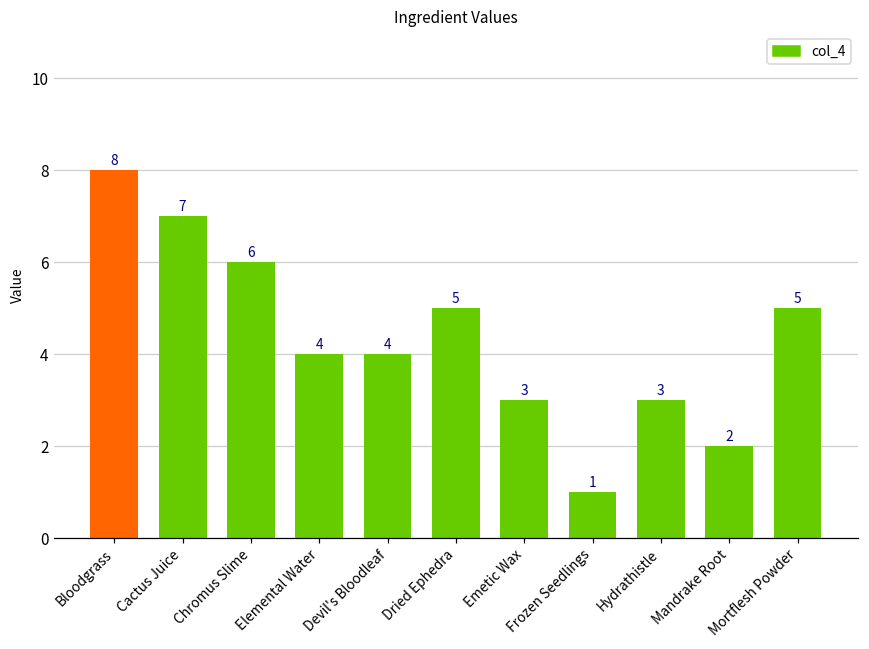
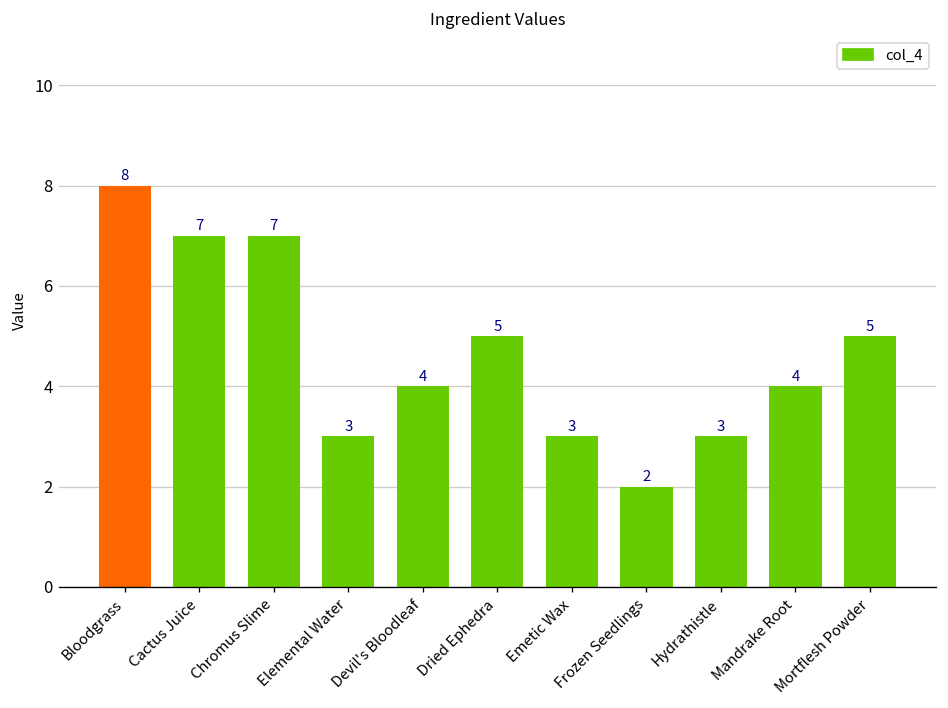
Chromus Slime: 6 -> 7
Elemental Water: 4 -> 3
Frozen Seedlings: 1 -> 2
Mandrake Root: 2 -> 4
